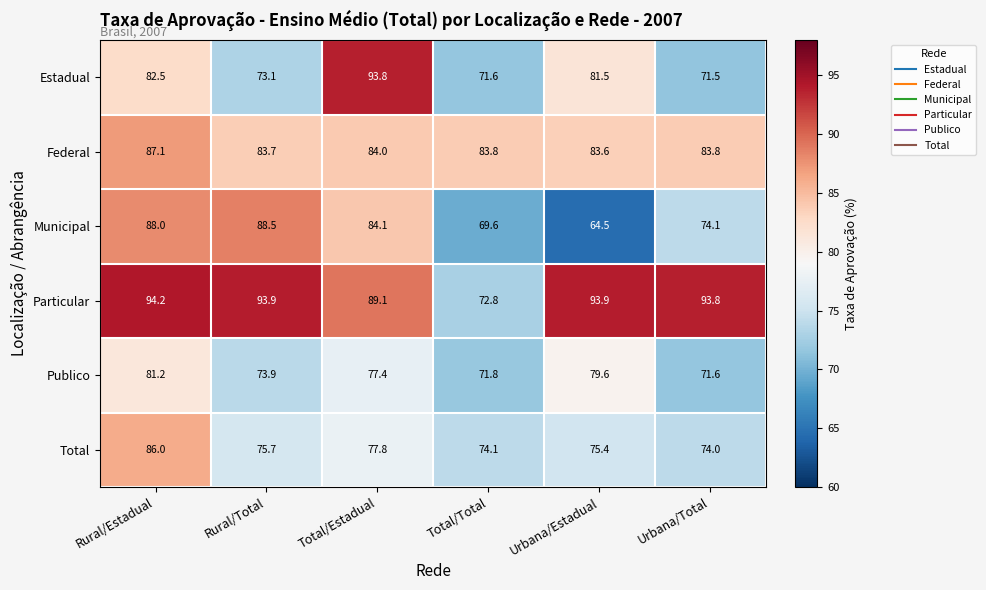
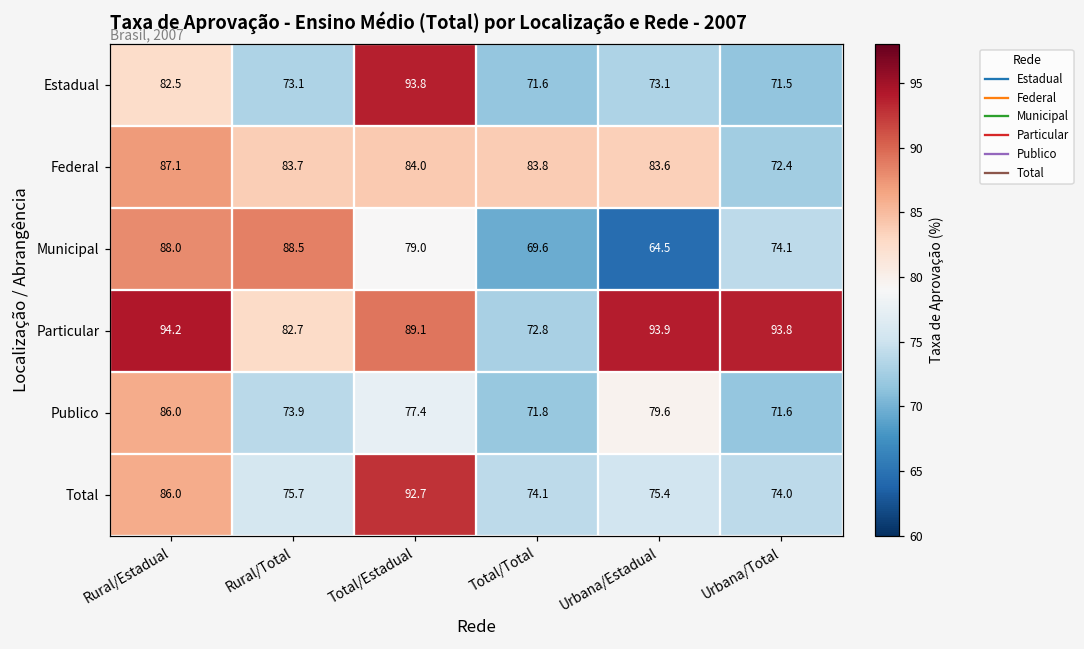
Estadual, Urbana/Estadual: 81.5 -> 73.1
Federal, Urbana/Total: 83.8 -> 72.4
Municipal, Total/Estadual: 84.1 -> 79.0
Particular, Rural/Total: 93.9 -> 82.7
Publico, Rural/Estadual: 81.2 -> 86.0
Total, Total/Estadual: 77.8 -> 92.7
